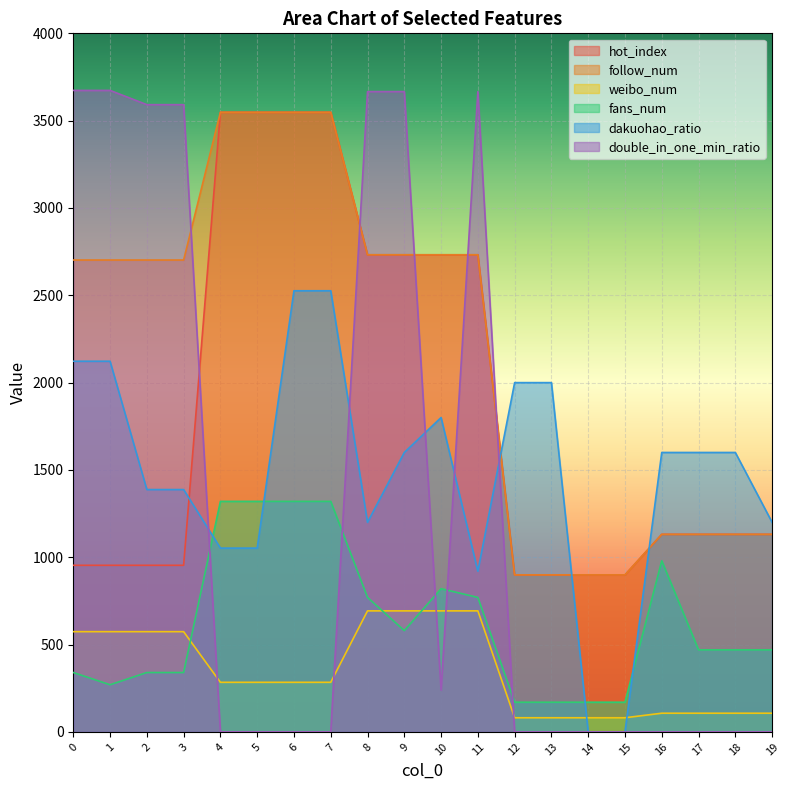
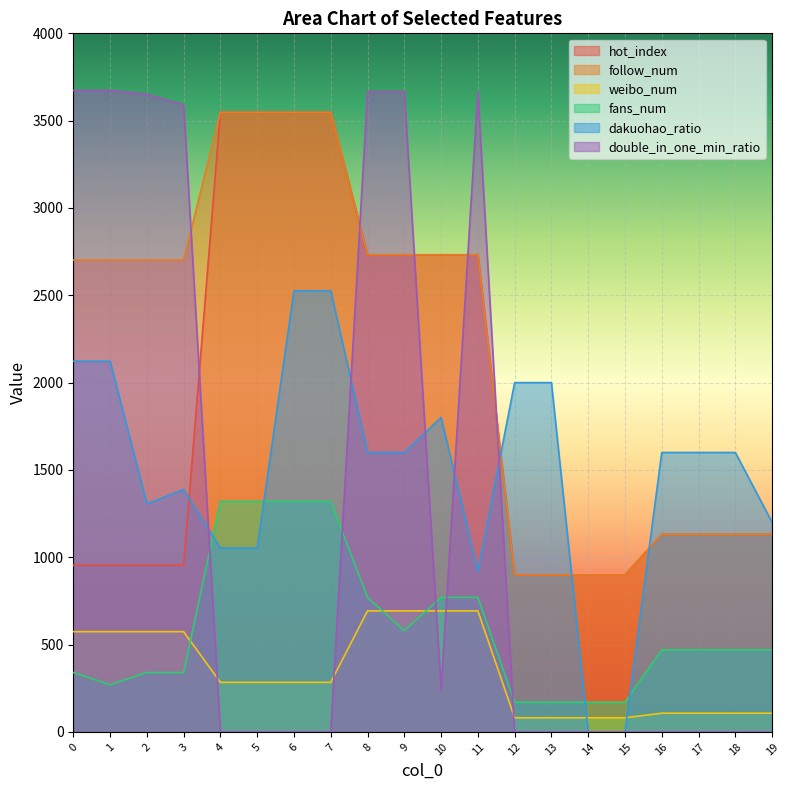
dakuohao_ratio, 2: 1390 -> 1310
double_in_one_min_ratio, 2: 3590 -> 3650
dakuohao_ratio, 8: 1200 -> 1600
fans_num, 10: 820 -> 770
fans_num, 16: 980 -> 470
